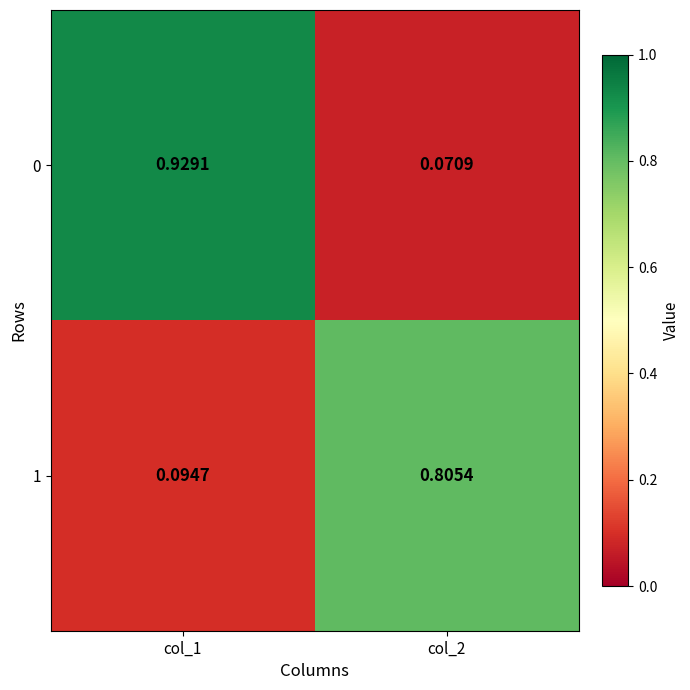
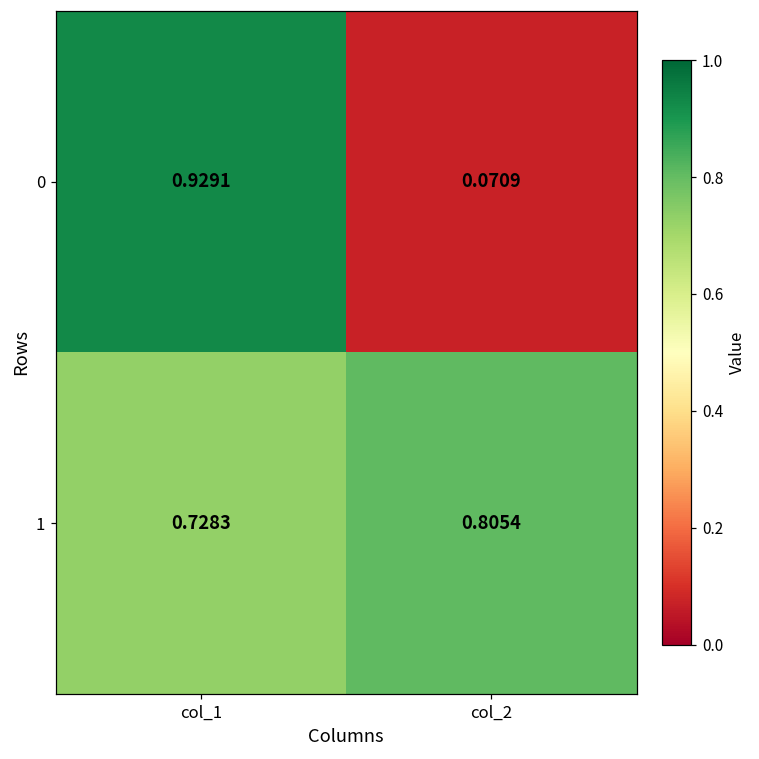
1, col_1: 0.0947 -> 0.7283
